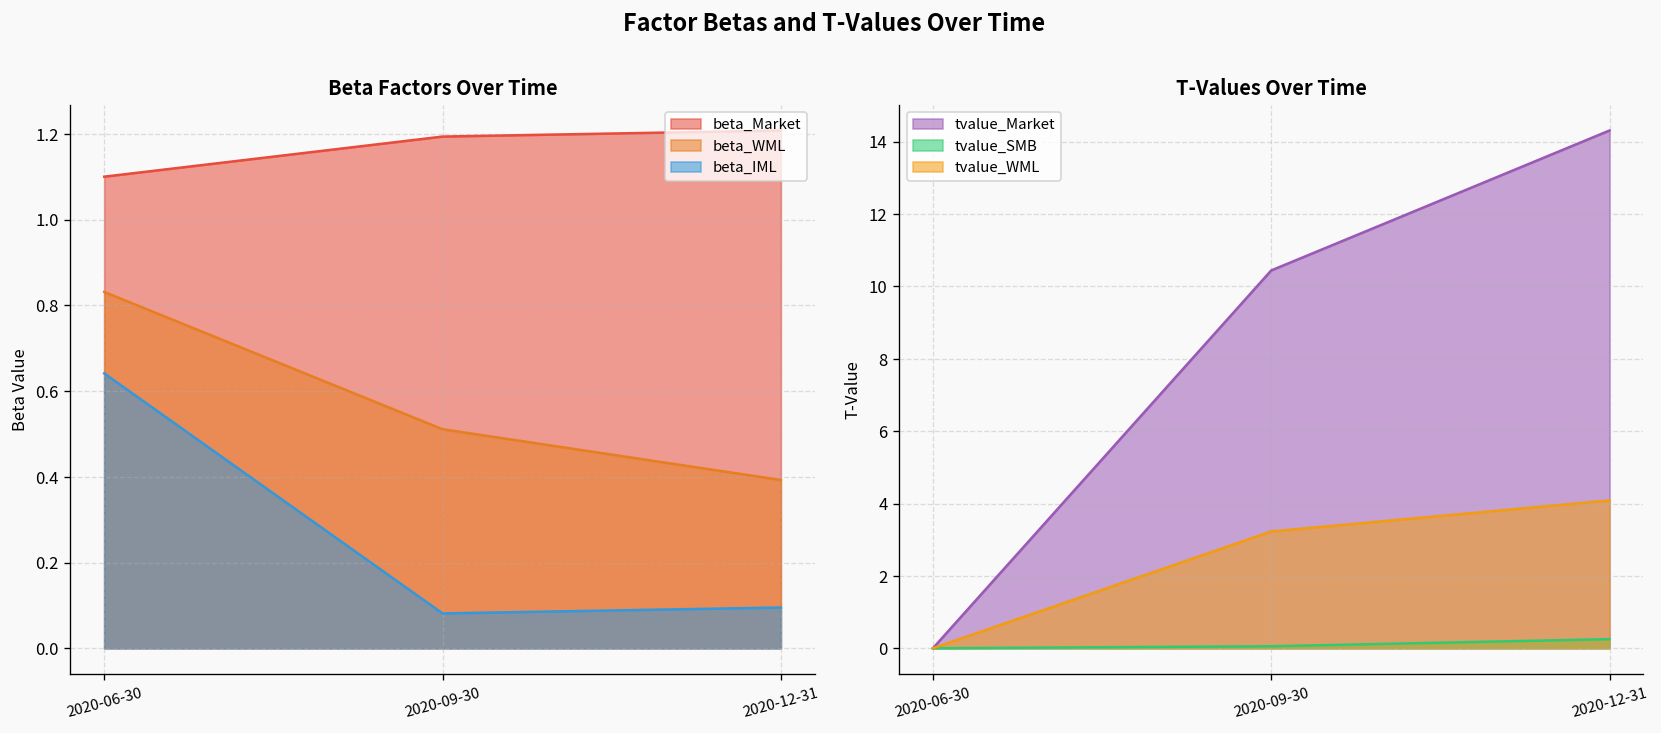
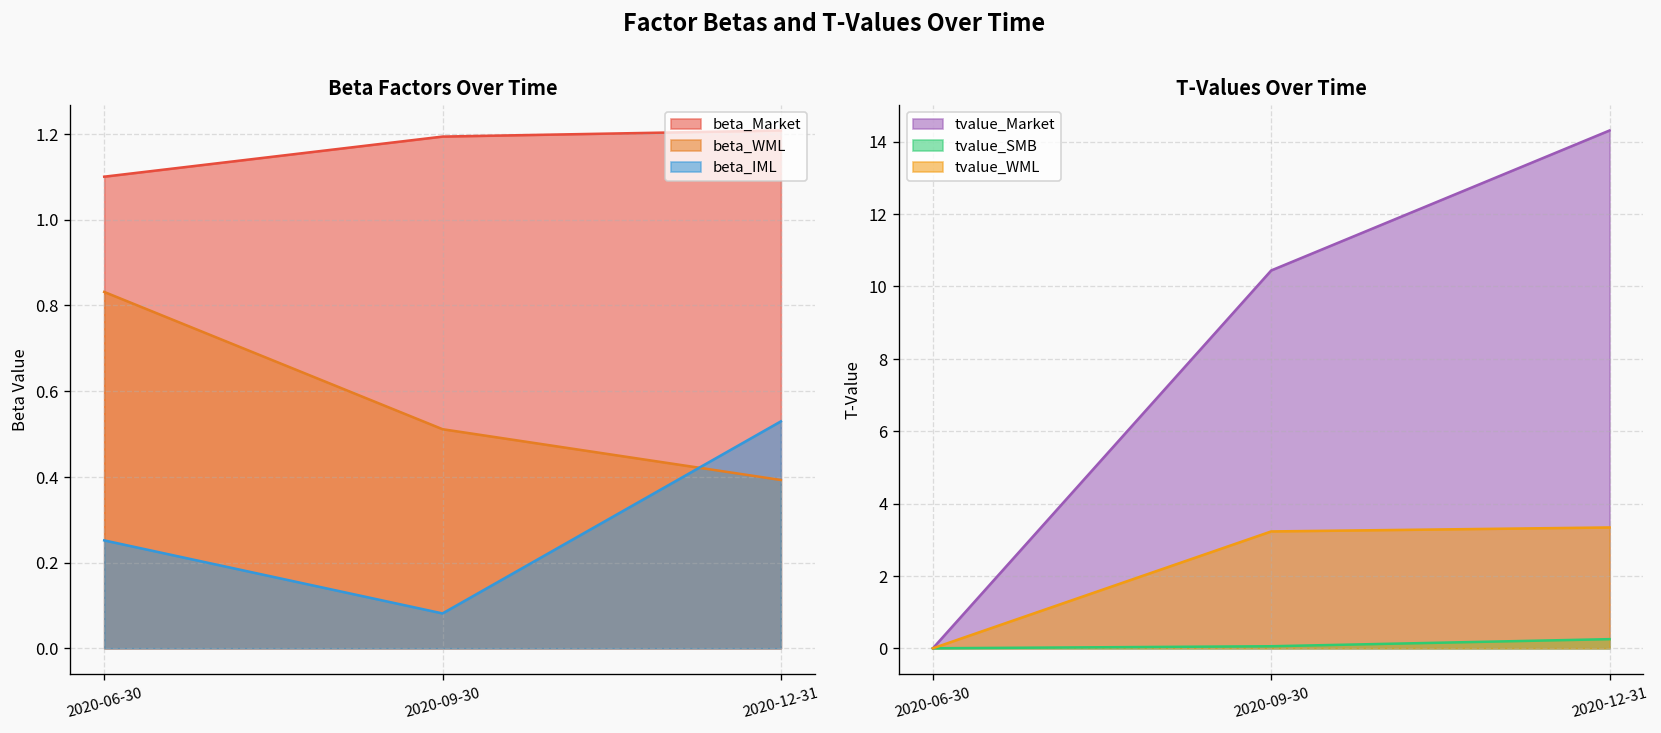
Beta Factors Over Time, beta_IML, 2020-06-30: 0.64 -> 0.25
Beta Factors Over Time, beta_IML, 2020-12-31: 0.10 -> 0.53
T-Values Over Time, tvalue_WML, 2020-12-31: 4.1 -> 3.3
